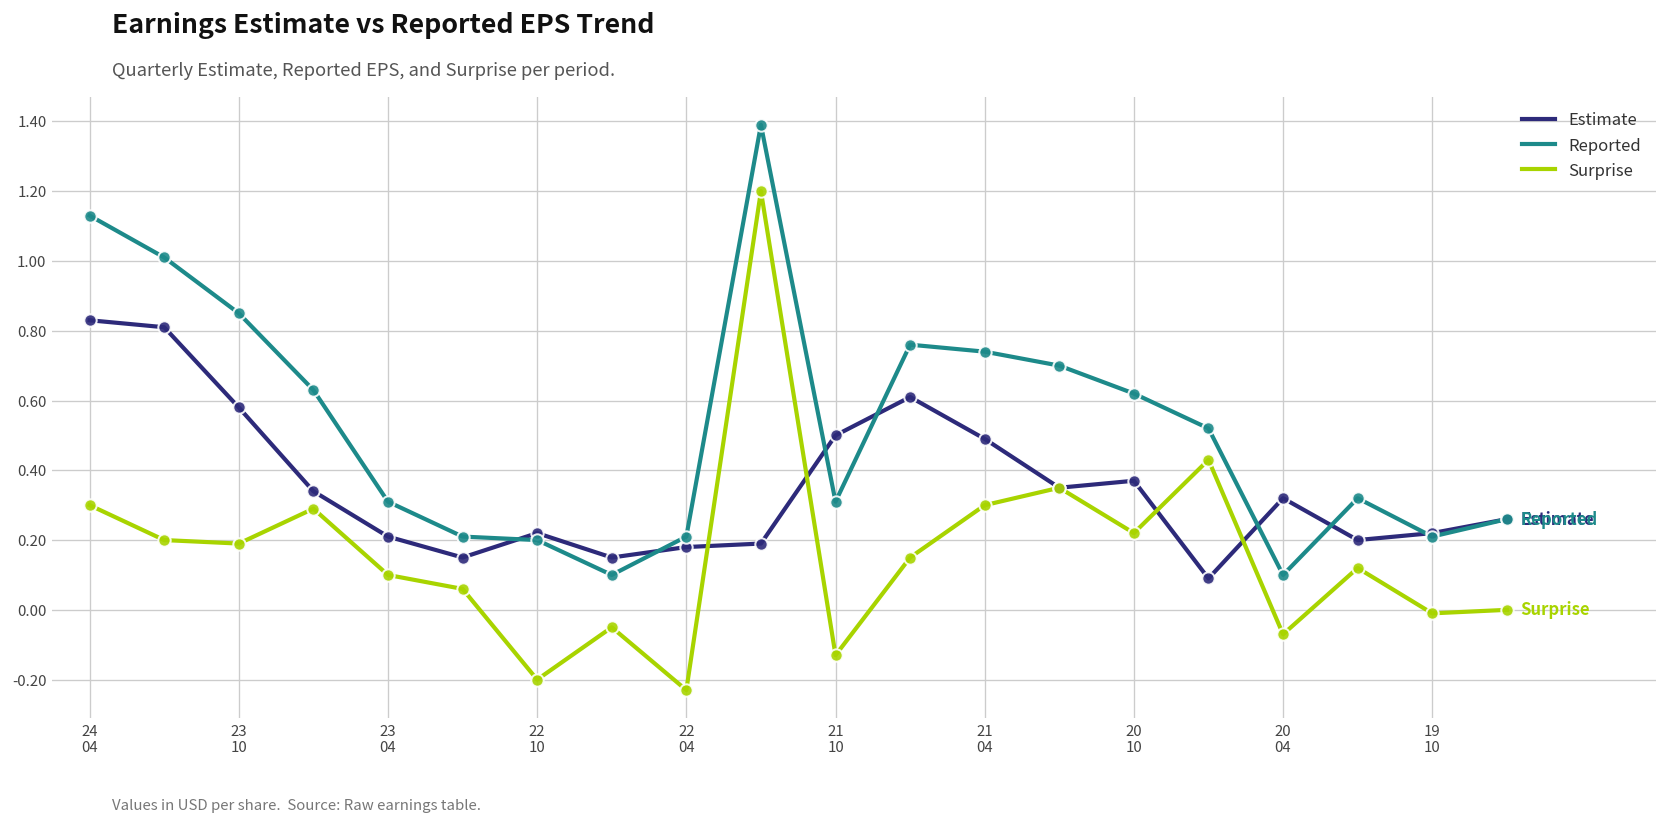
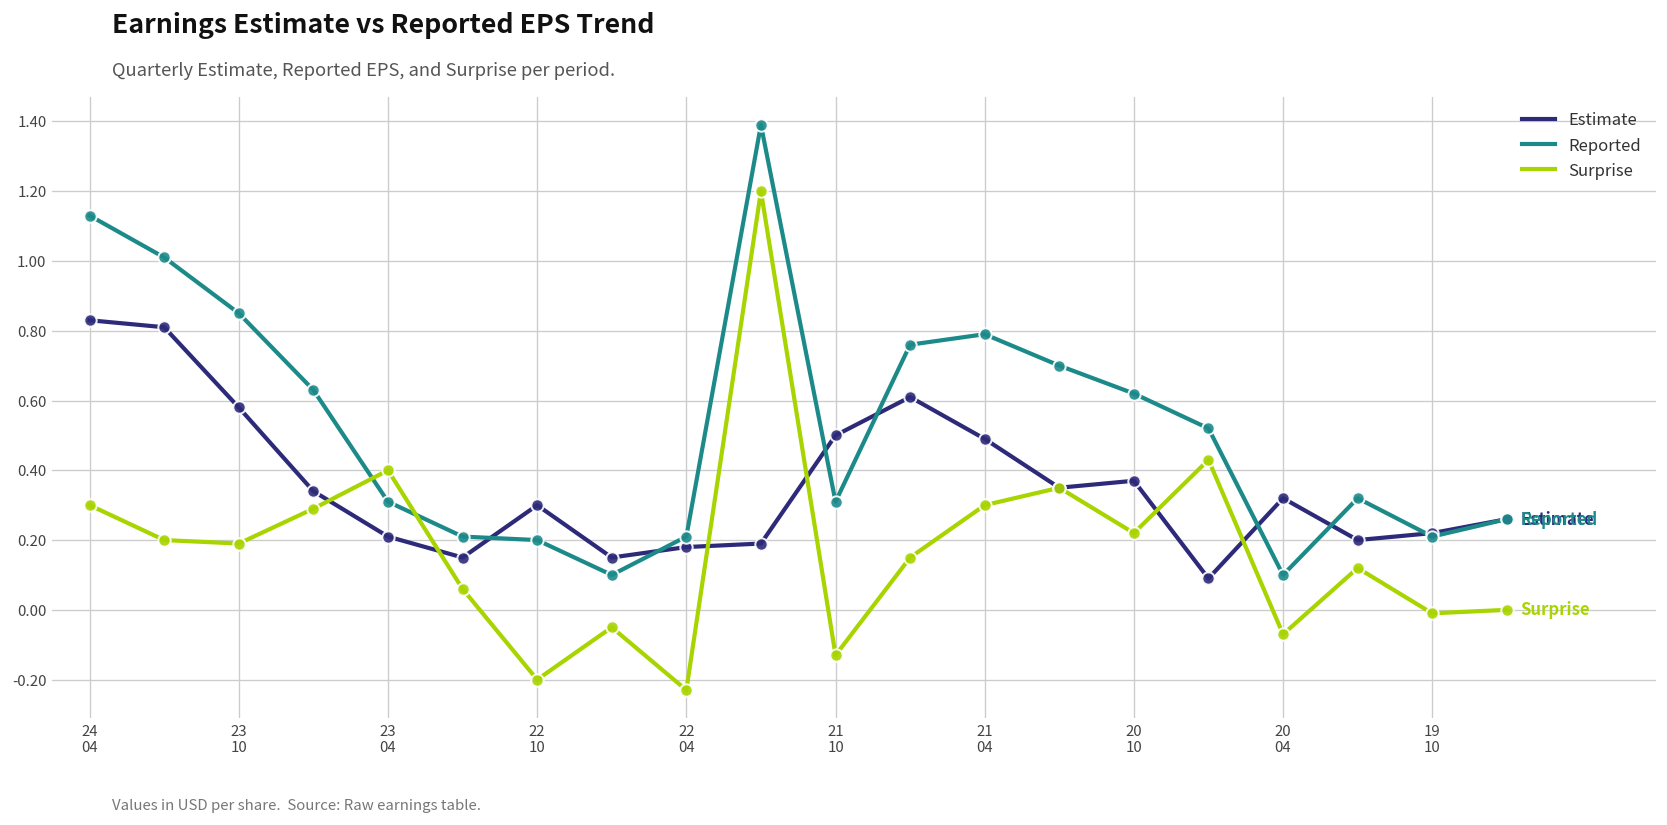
Surprise, 23 04: 0.1 -> 0.4
Estimate, 22 10: 0.22 -> 0.30
Reported, 21 04: 0.74 -> 0.79
